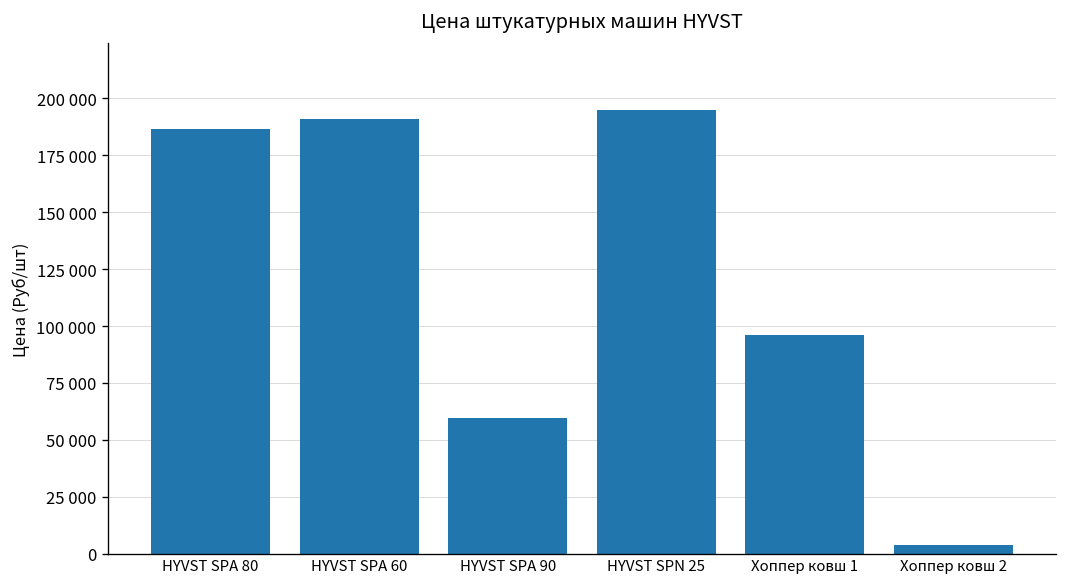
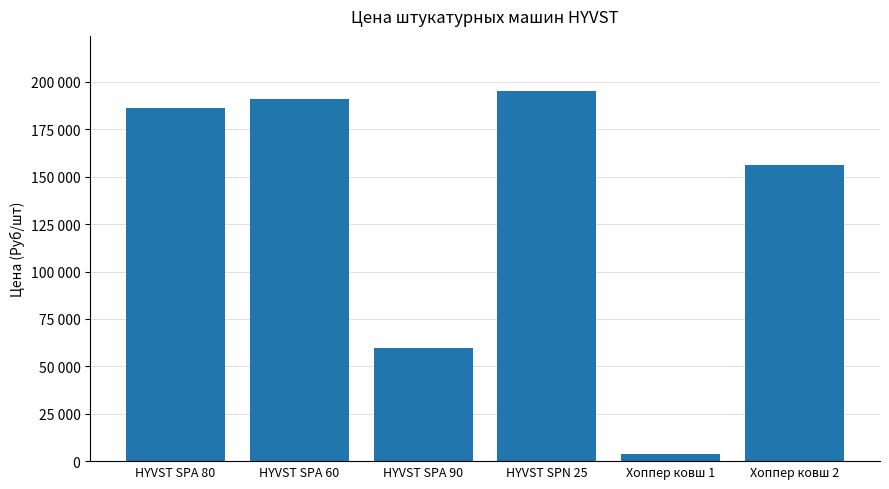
Хоппер ковш 1: 96000 -> 4000
Хоппер ковш 2: 4000 -> 156000
